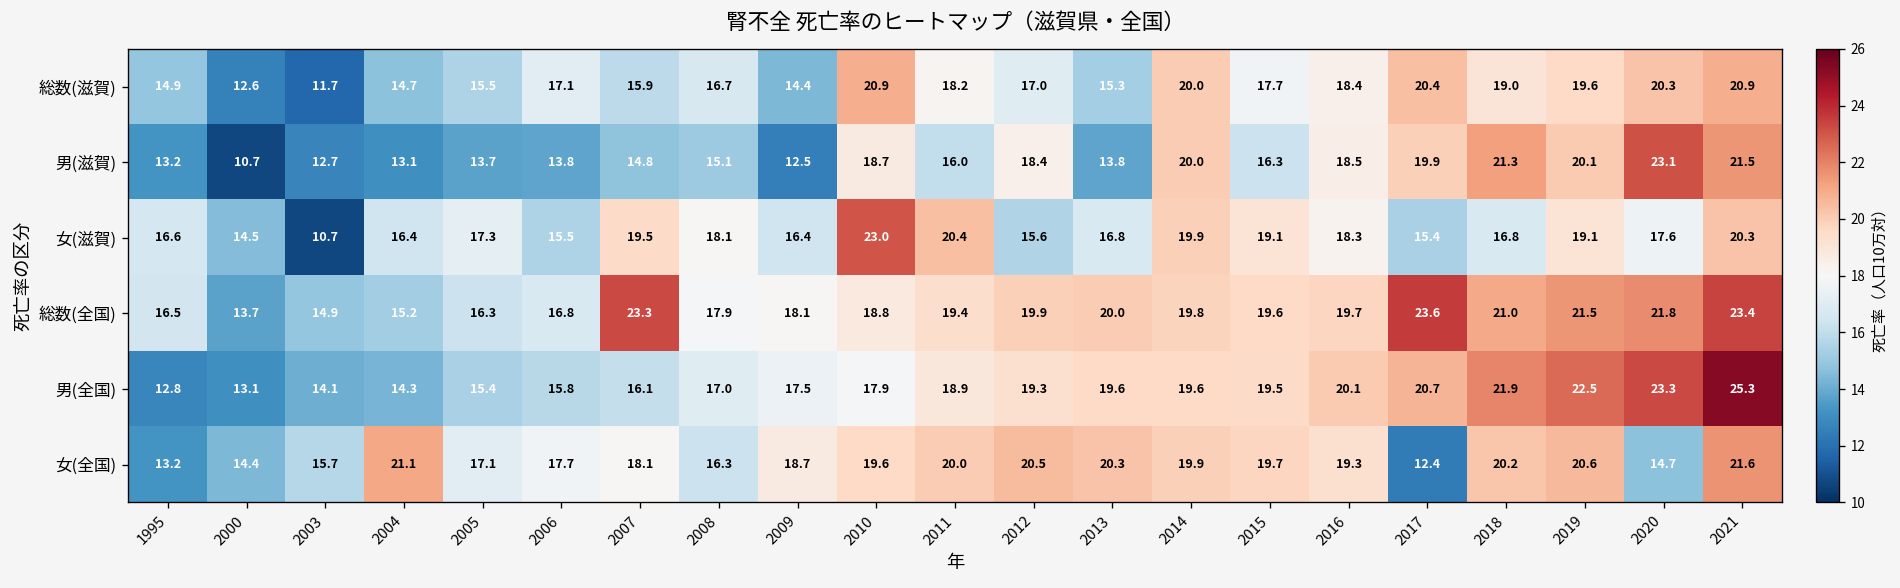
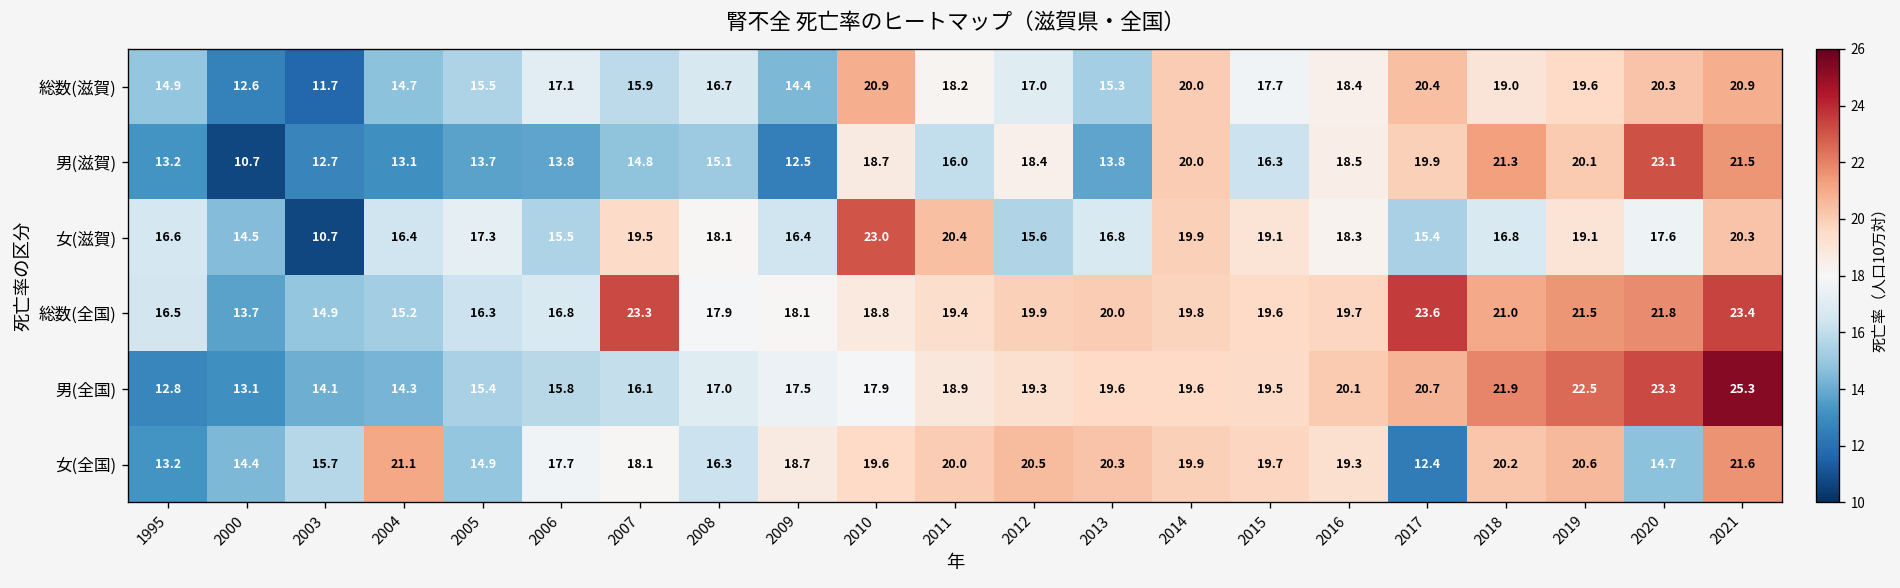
女(全国), 2005: 17.1 -> 14.9
